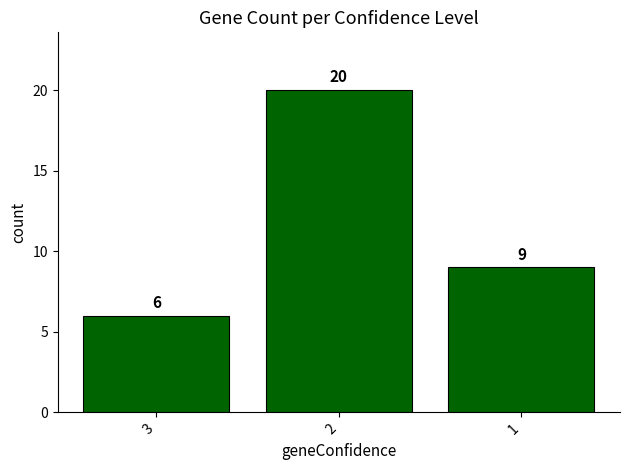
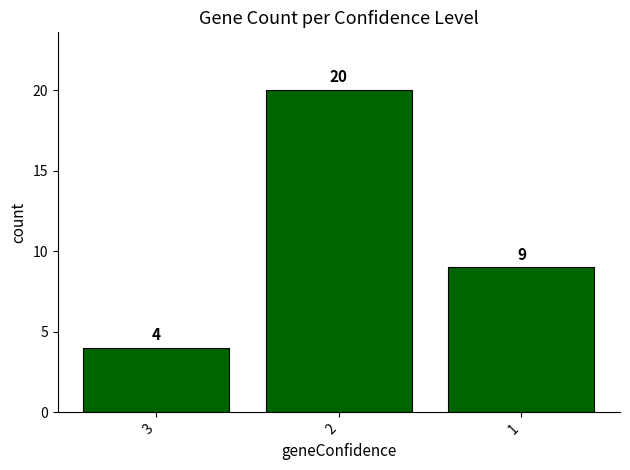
3: 6 -> 4
